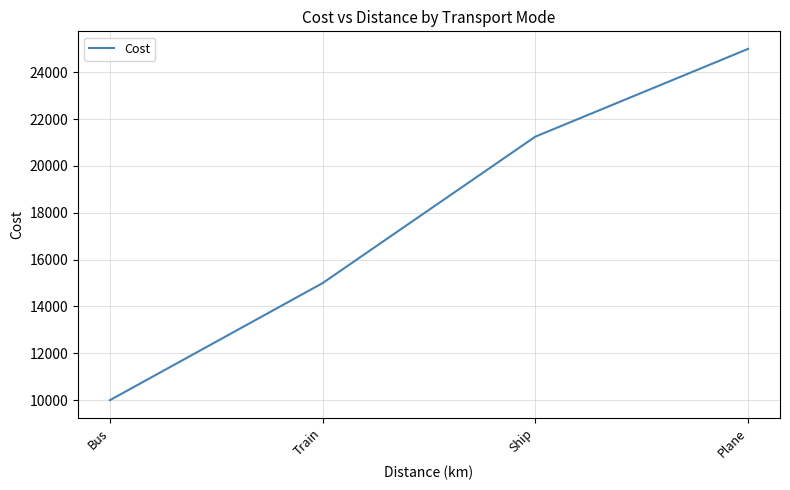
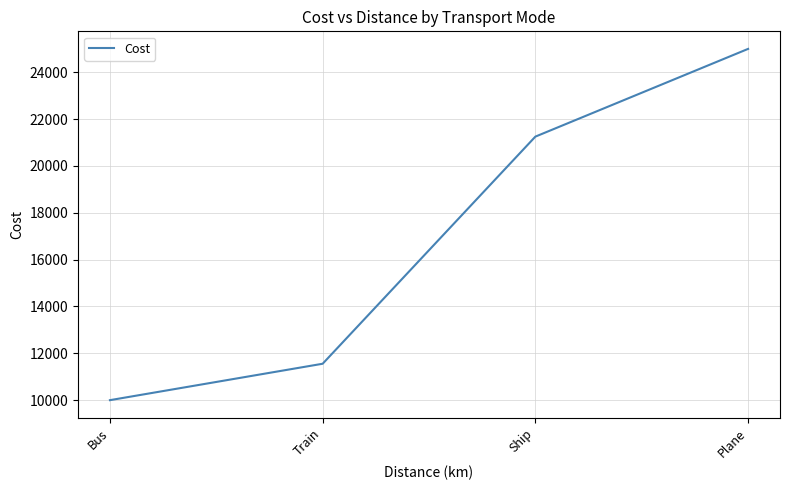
Train: 15000 -> 11600
